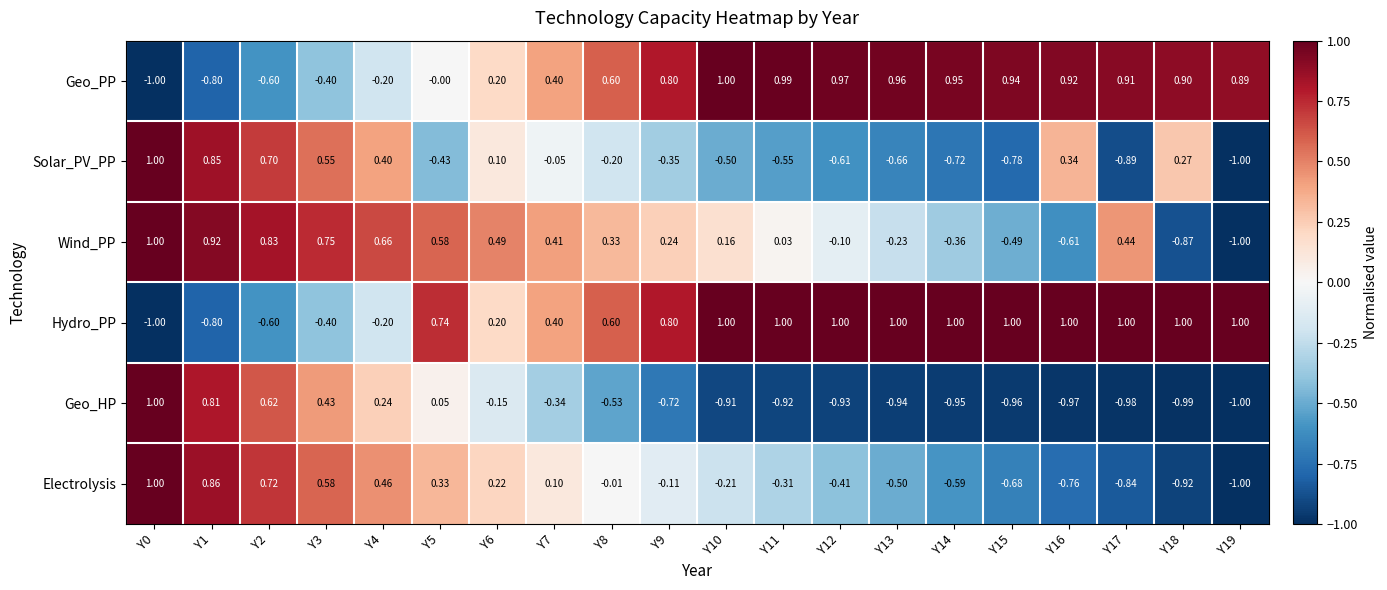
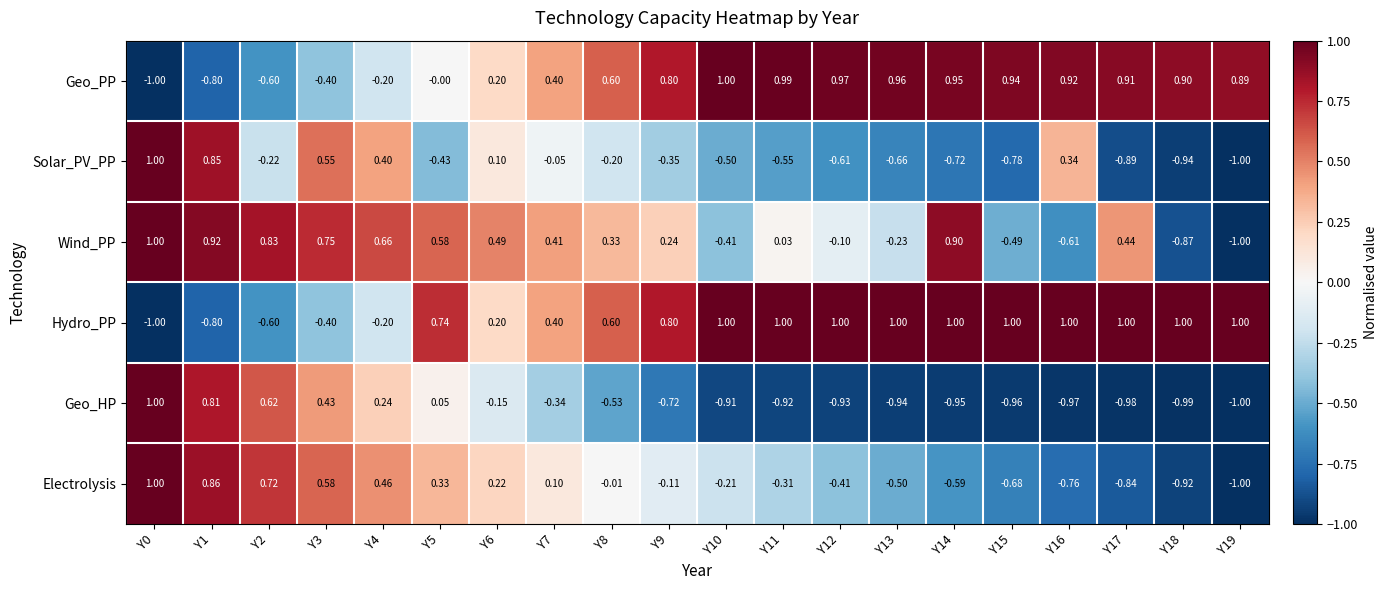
Solar_PV_PP, Y2: 0.70 -> -0.22
Solar_PV_PP, Y18: 0.27 -> -0.94
Wind_PP, Y10: 0.16 -> -0.41
Wind_PP, Y14: -0.36 -> 0.90
